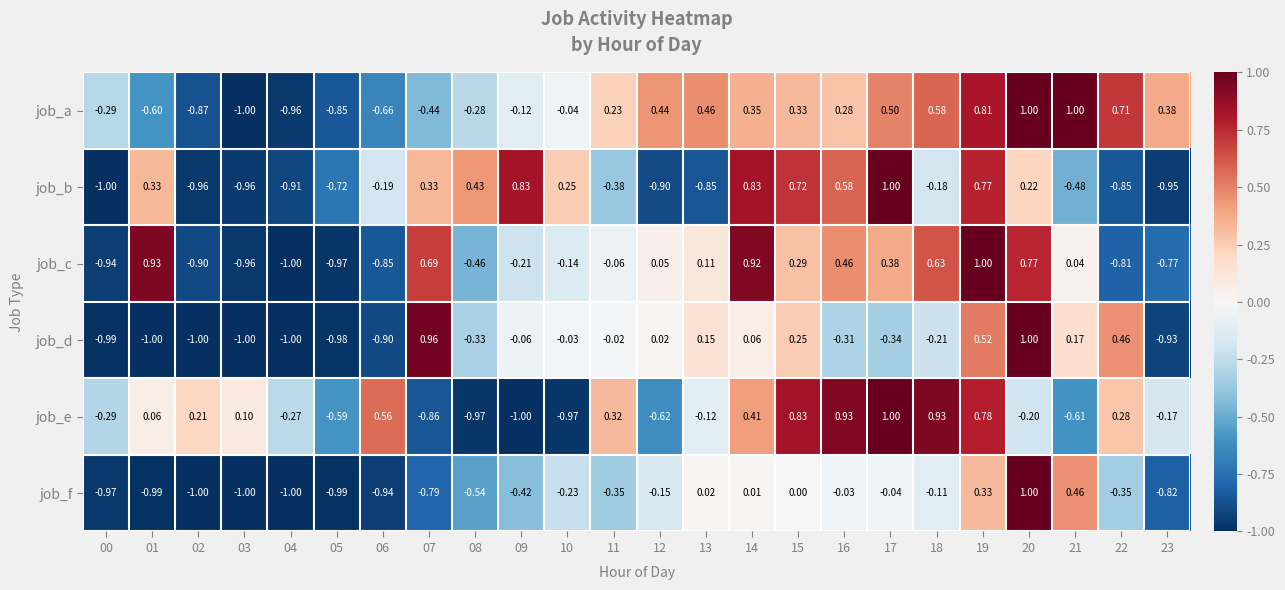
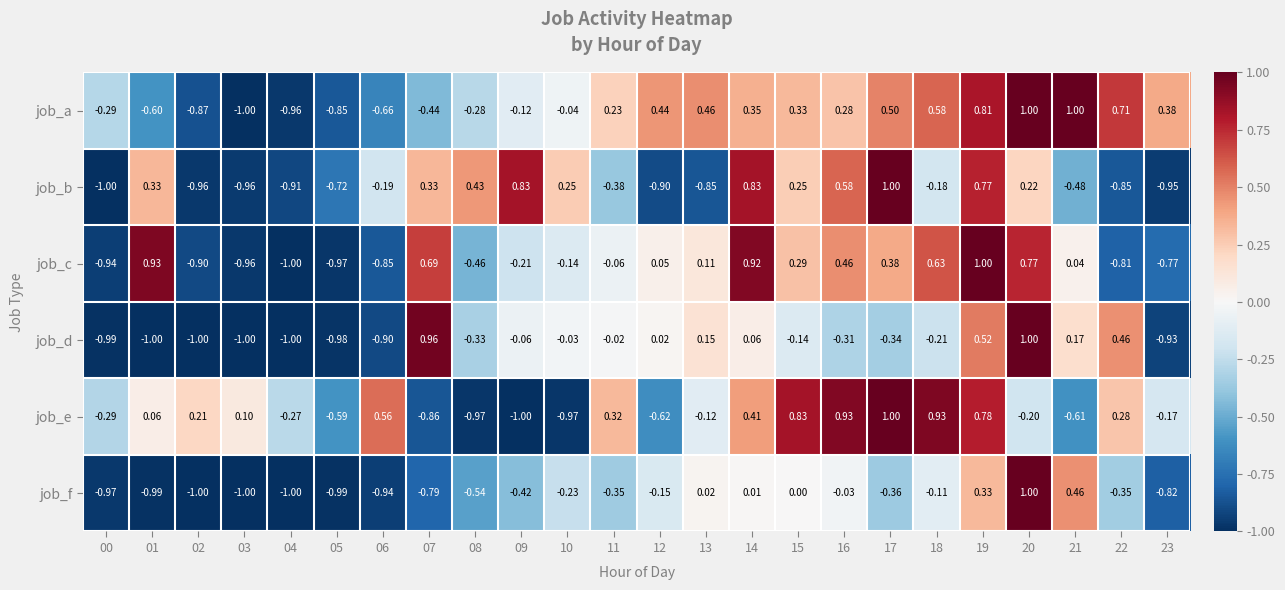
job_b, 15: 0.72 -> 0.25
job_d, 15: 0.25 -> -0.14
job_f, 17: -0.04 -> -0.36
